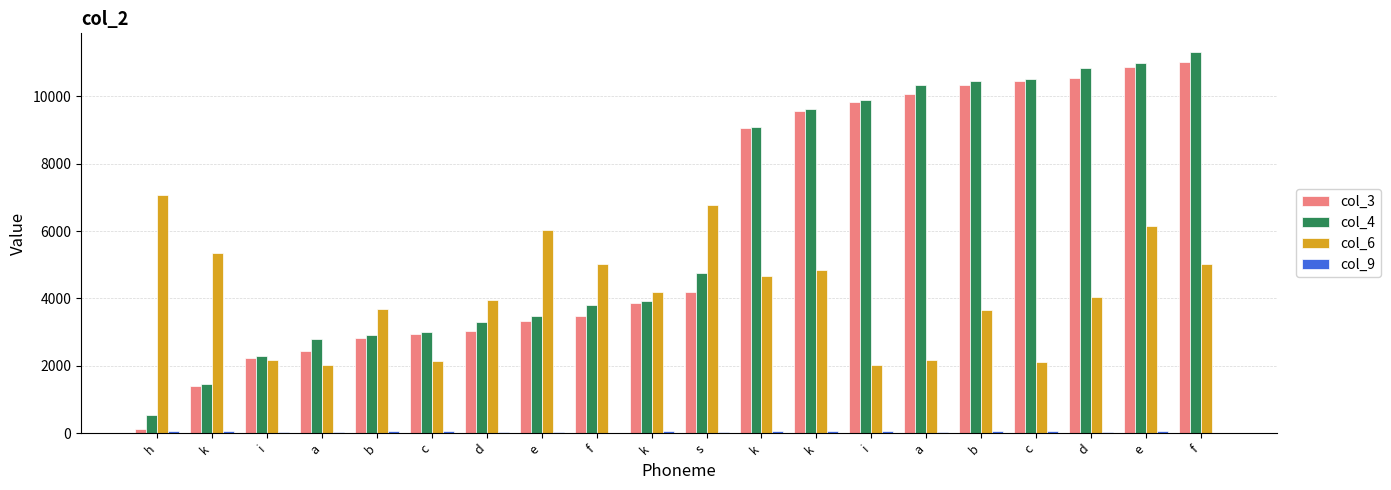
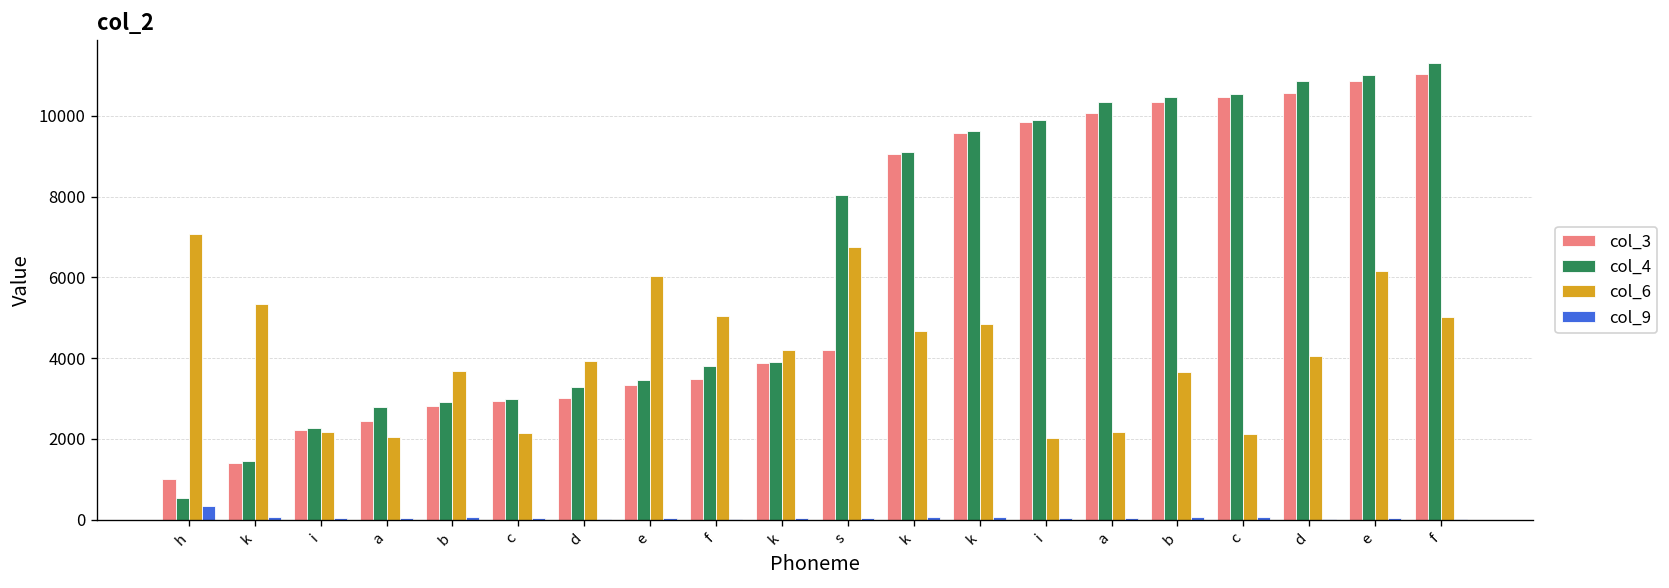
col_3, h: 100 -> 1000
col_9, h: 100 -> 300
col_4, s: 4800 -> 8000
